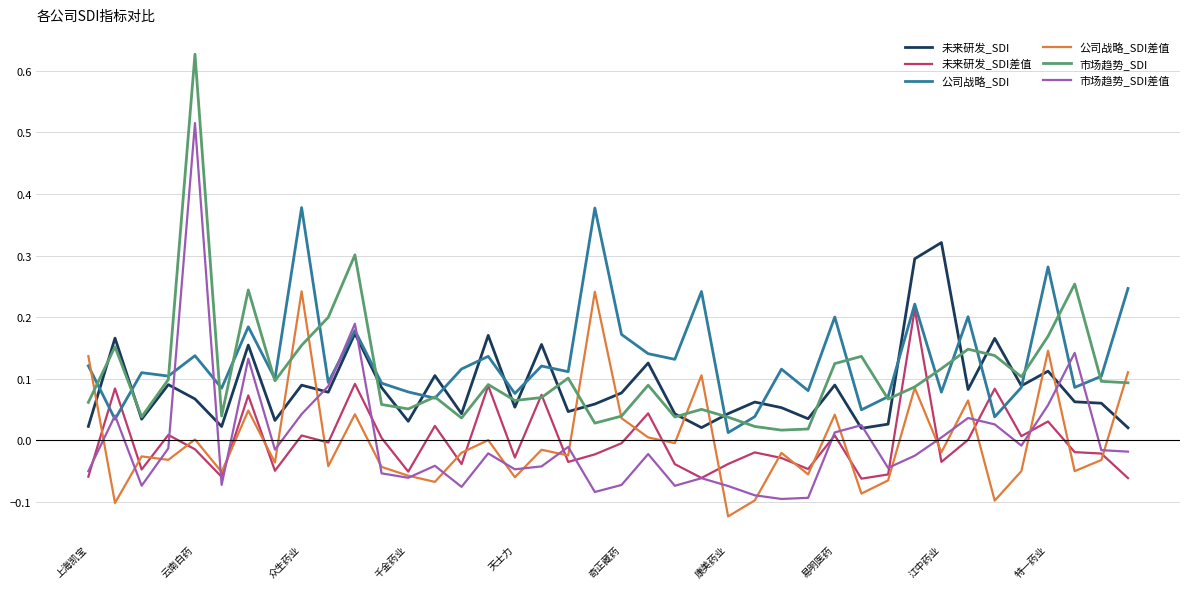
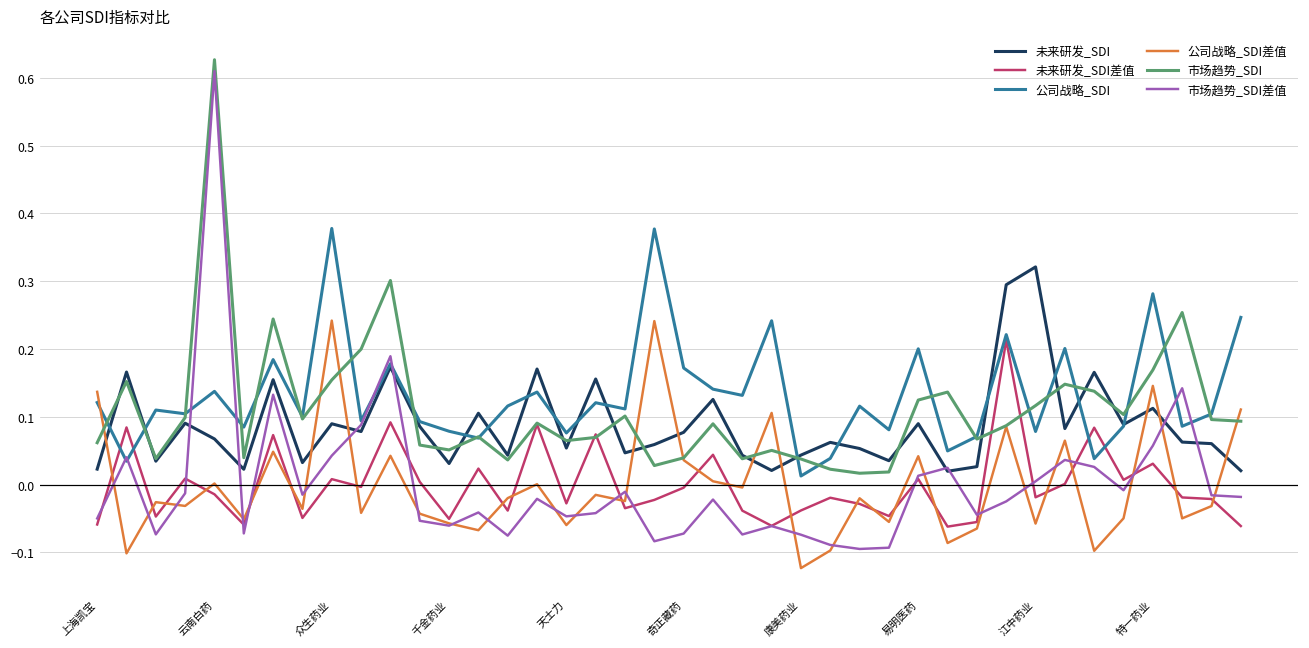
市场趋势_SDI差值, 云南白药: 0.51 -> 0.61
未来研发_SDI差值, 江中药业: -0.03 -> -0.02
公司战略_SDI差值, 江中药业: -0.02 -> -0.06
